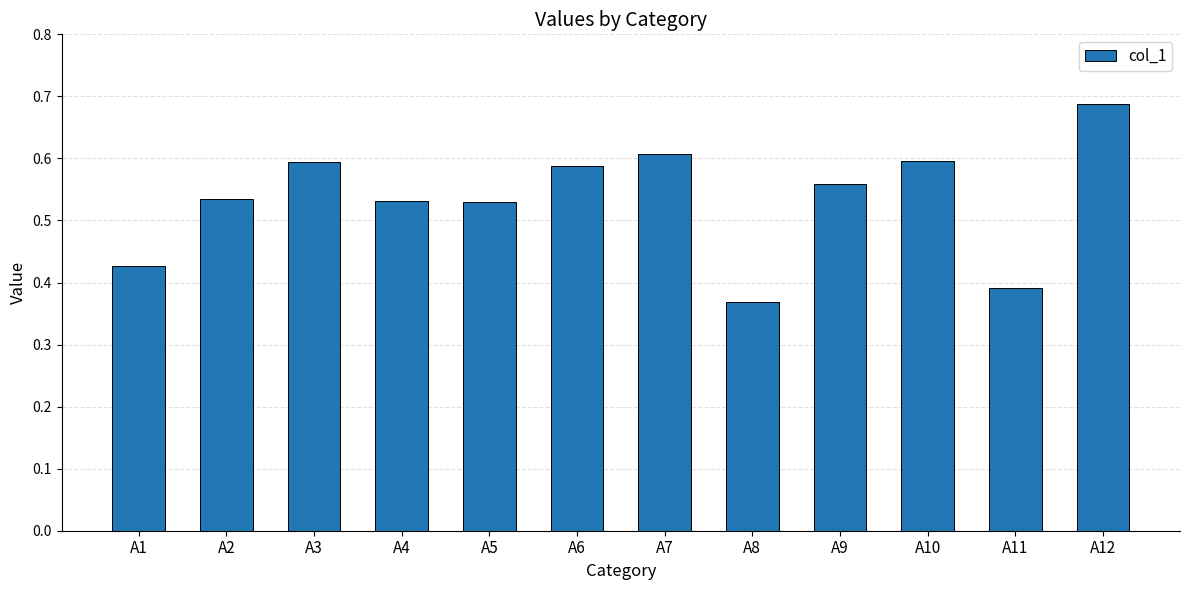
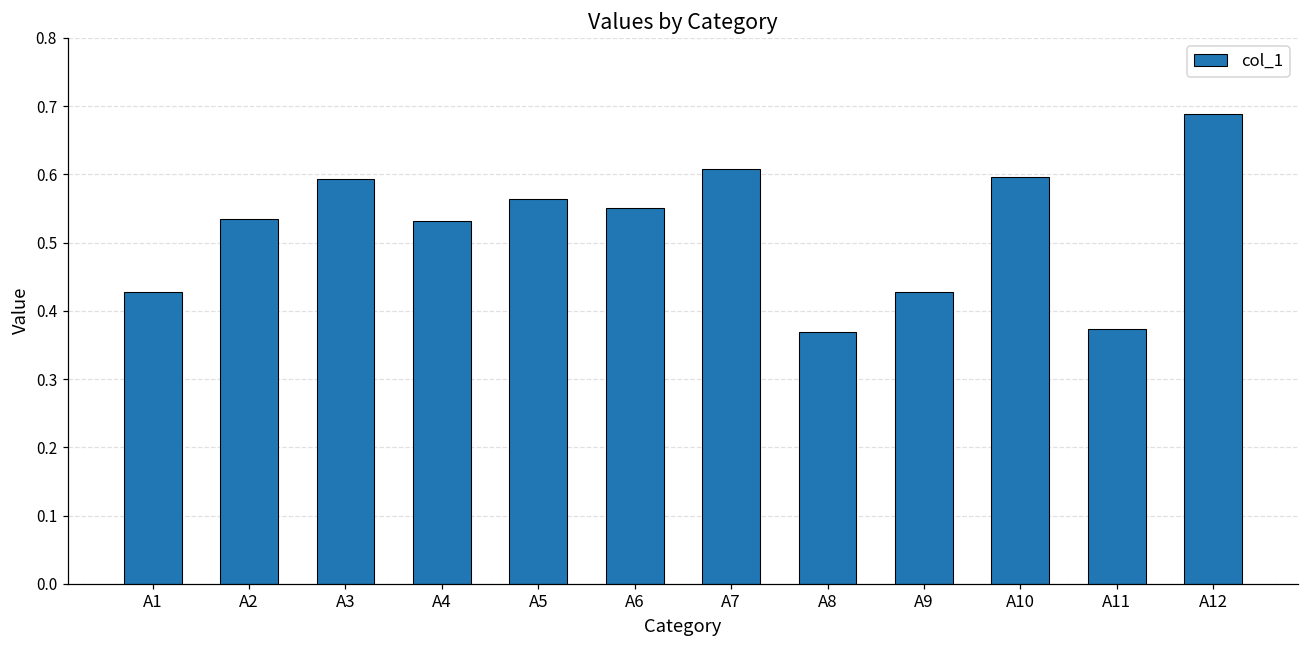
A5: 0.53 -> 0.56
A6: 0.59 -> 0.55
A9: 0.56 -> 0.43
A11: 0.39 -> 0.37
